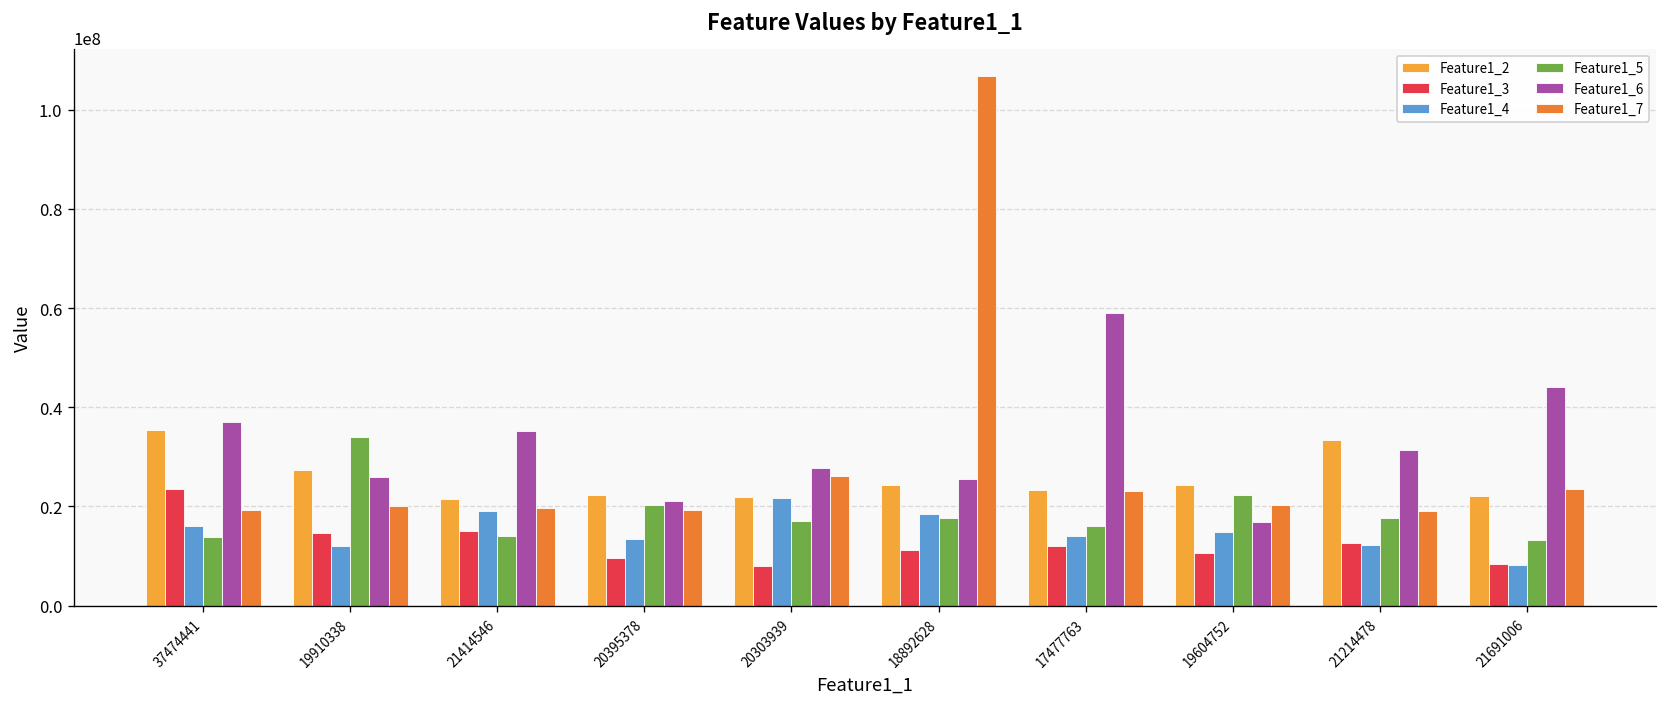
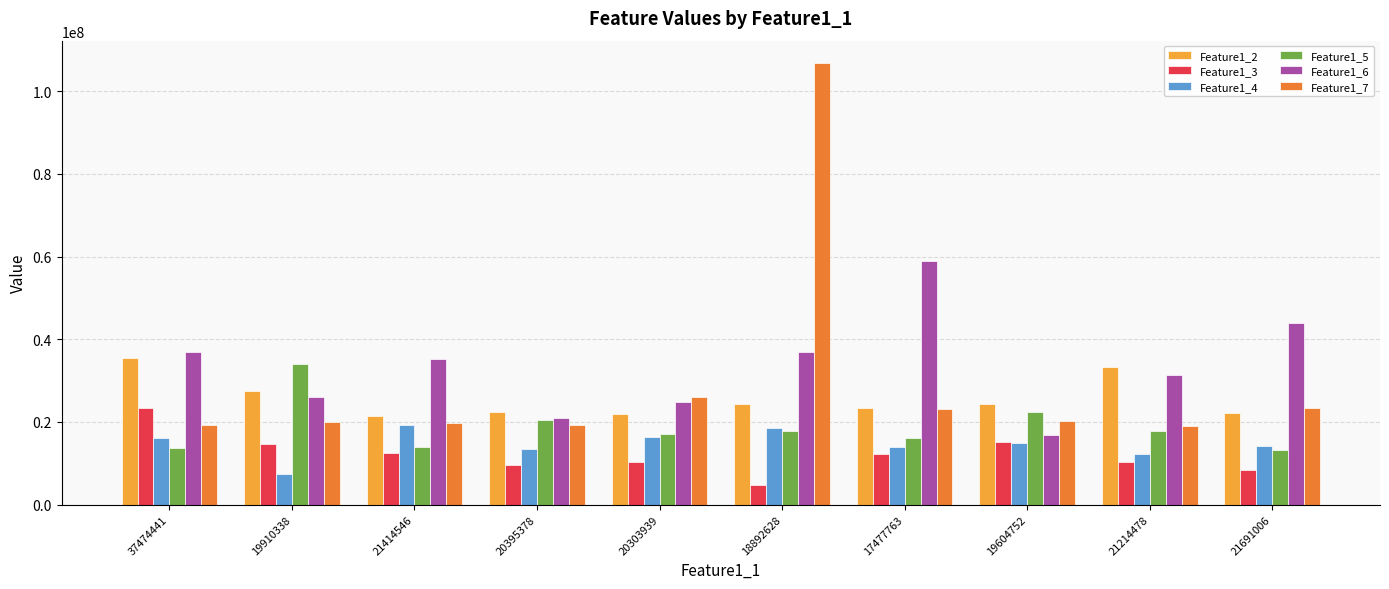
Feature1_4, 19910338: 12000000 -> 7000000
Feature1_3, 21414546: 15000000 -> 12000000
Feature1_3, 20303939: 8000000 -> 10000000
Feature1_4, 20303939: 22000000 -> 16000000
Feature1_6, 20303939: 28000000 -> 25000000
Feature1_3, 18892628: 11000000 -> 5000000
Feature1_6, 18892628: 25000000 -> 37000000
Feature1_3, 19604752: 11000000 -> 15000000
Feature1_3, 21214478: 13000000 -> 10000000
Feature1_4, 21691006: 8000000 -> 14000000
